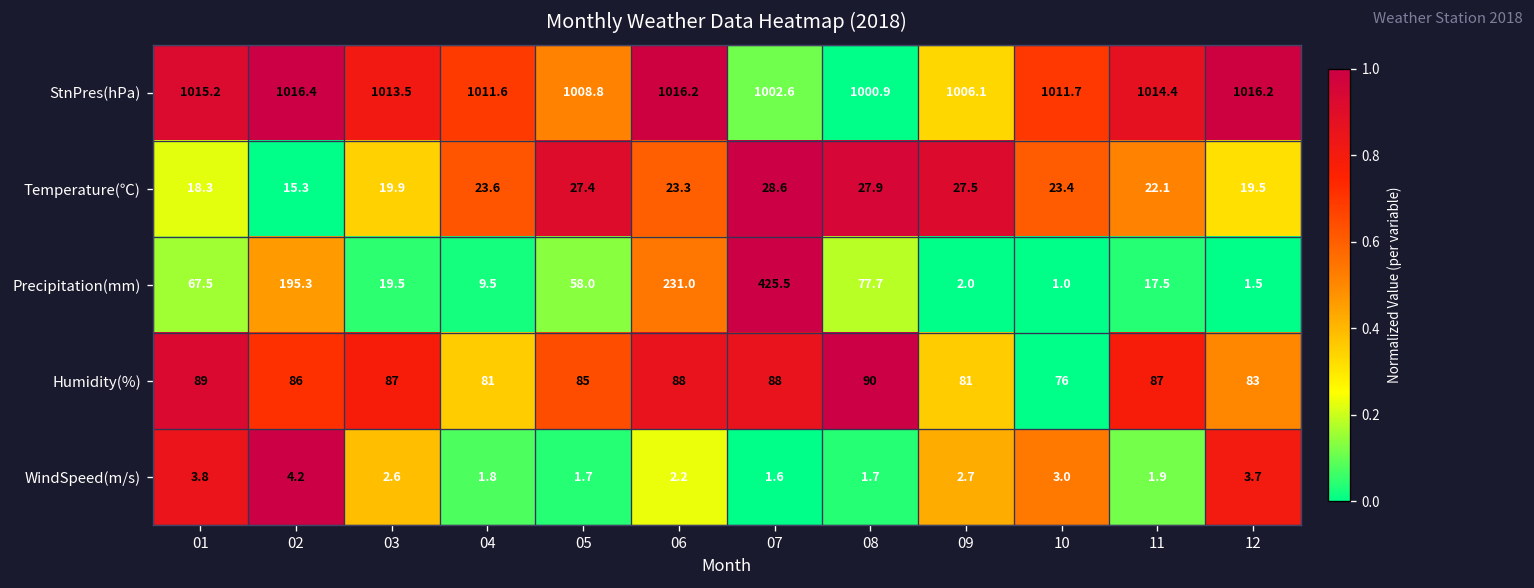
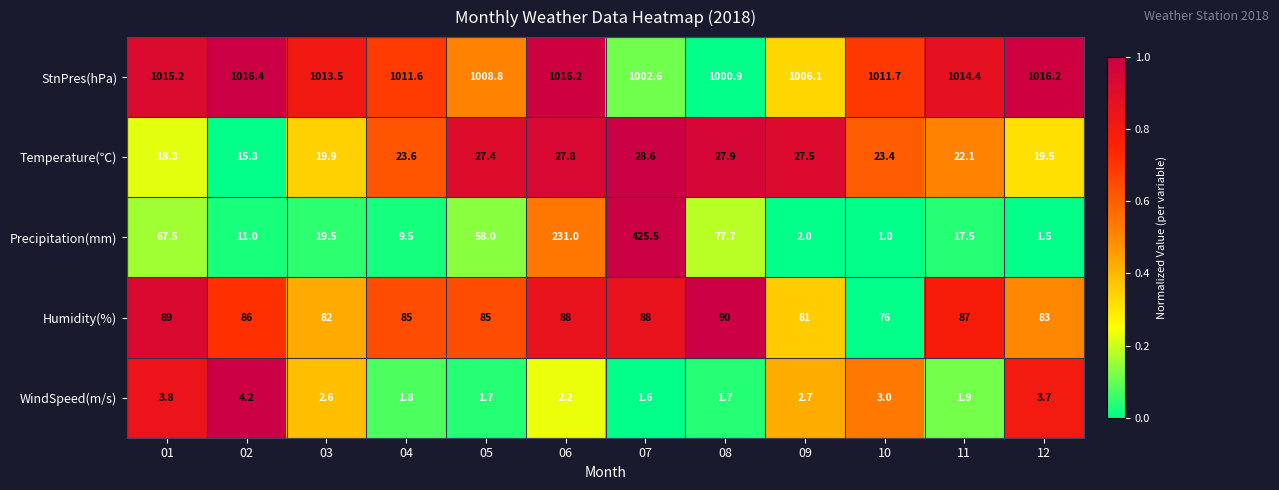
Temperature(℃), 06: 23.3 -> 27.8
Precipitation(mm), 02: 195.3 -> 11.0
Humidity(%), 03: 87 -> 82
Humidity(%), 04: 81 -> 85
